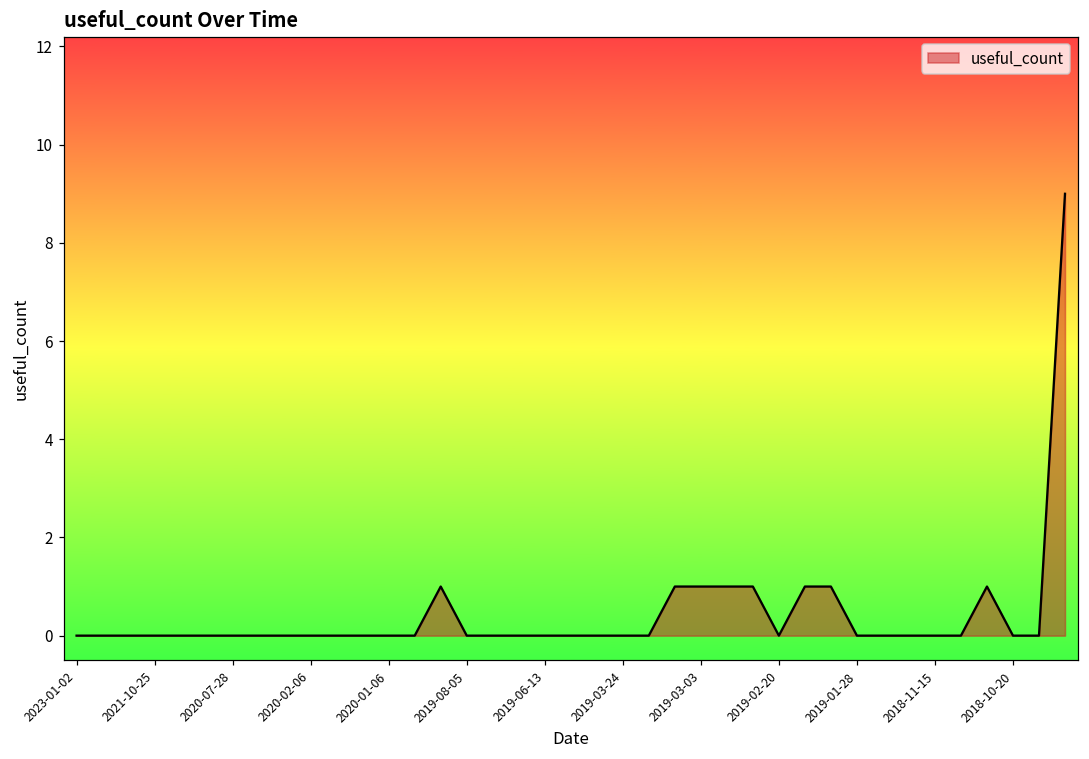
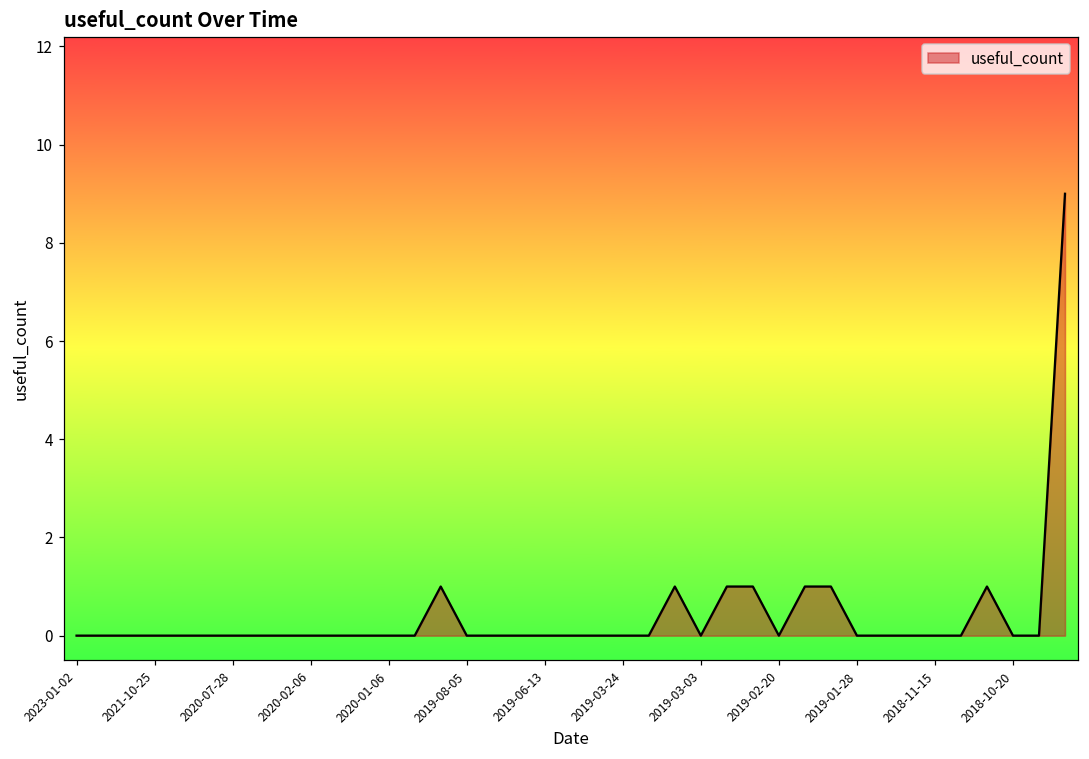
2019-03-03: 1 -> 0
